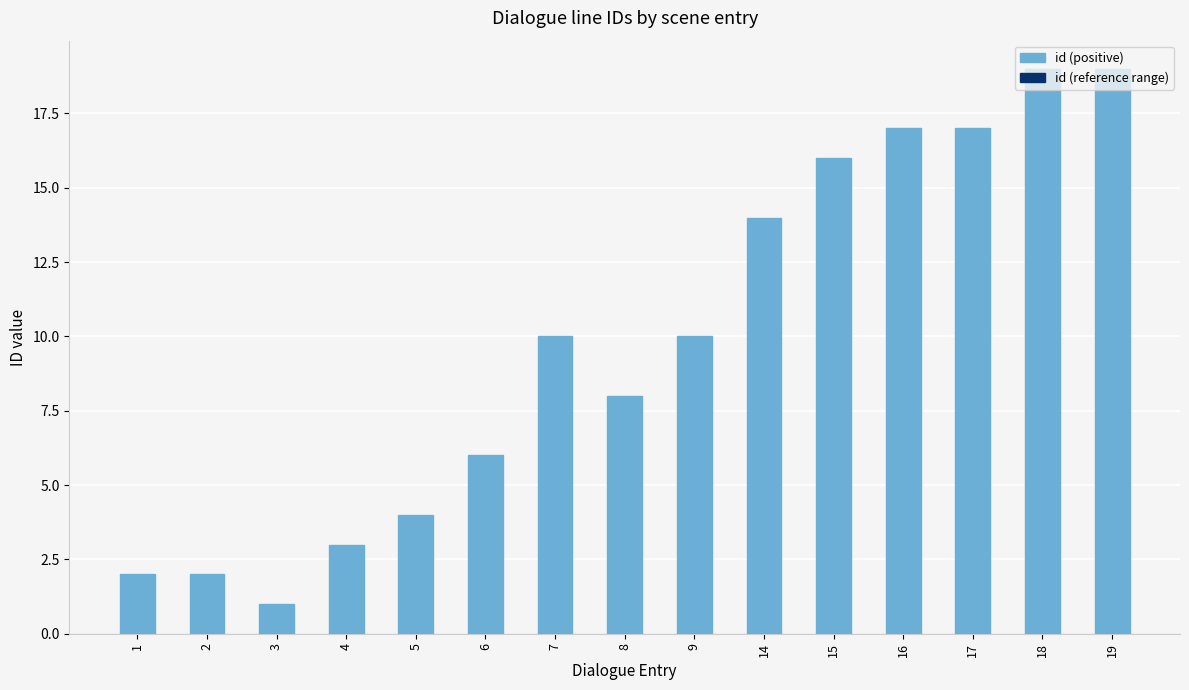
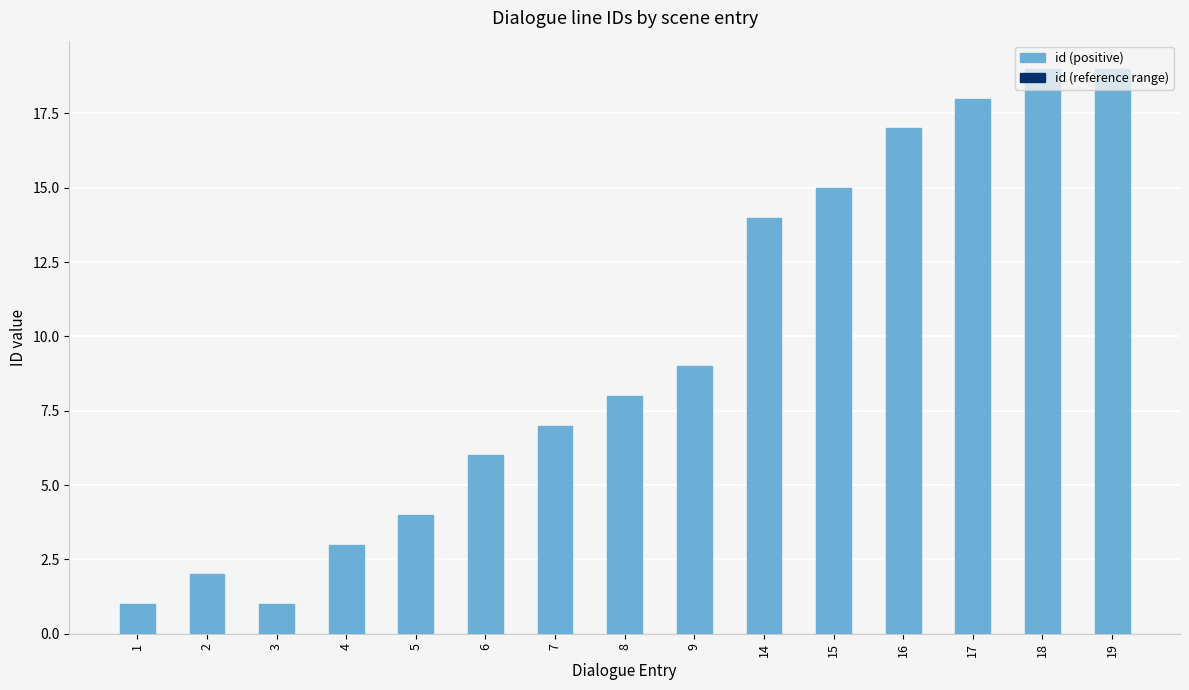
1: 2 -> 1
7: 10 -> 7
9: 10 -> 9
15: 16 -> 15
17: 17 -> 18
